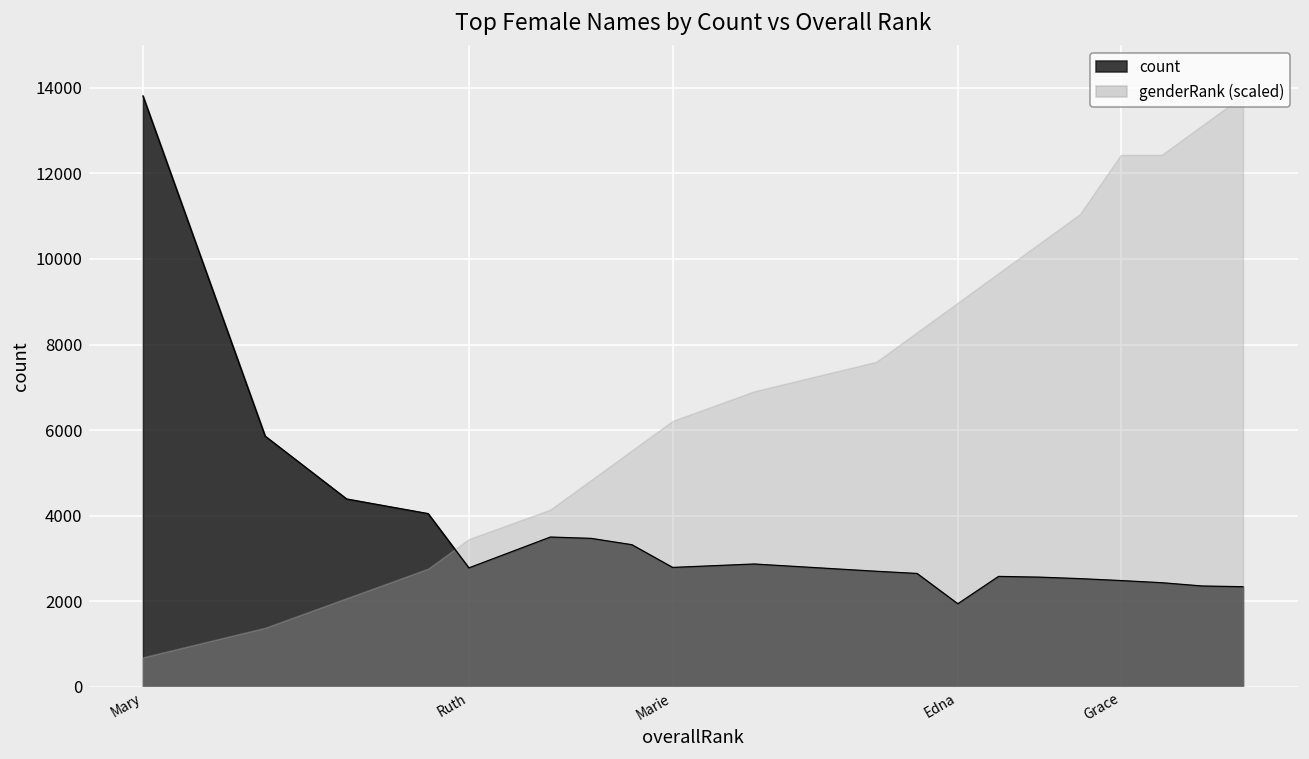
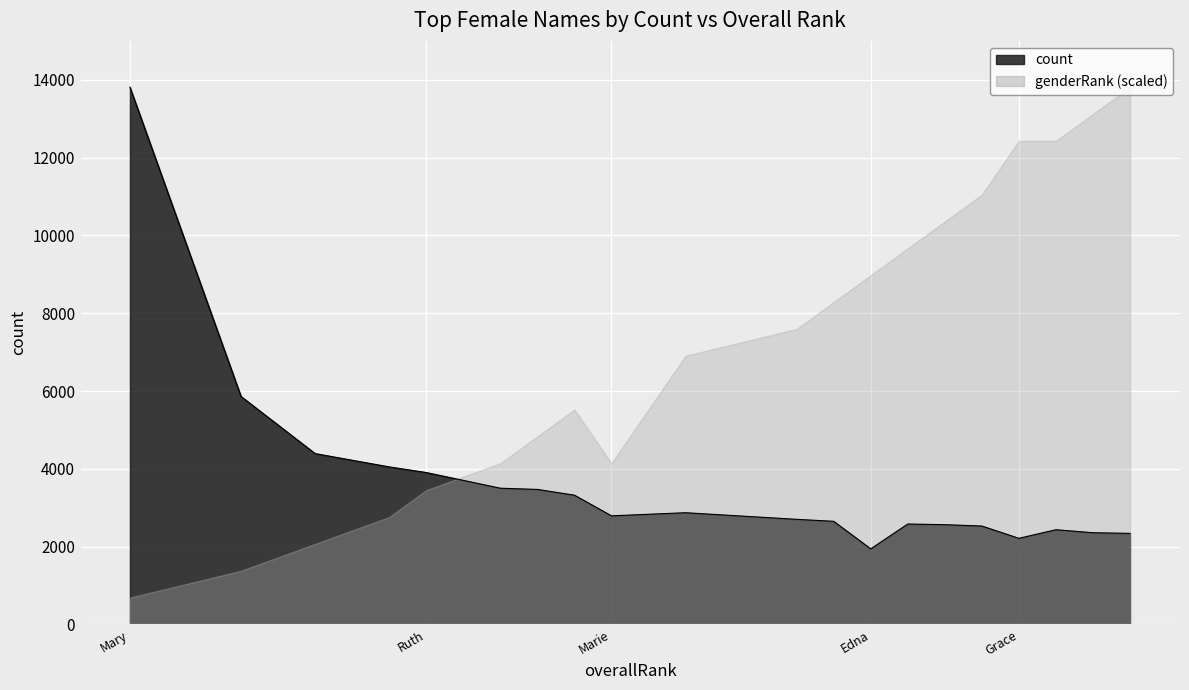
count, Ruth: 2800 -> 3900
genderRank (scaled), Marie: 6200 -> 4100
count, Grace: 2500 -> 2200
